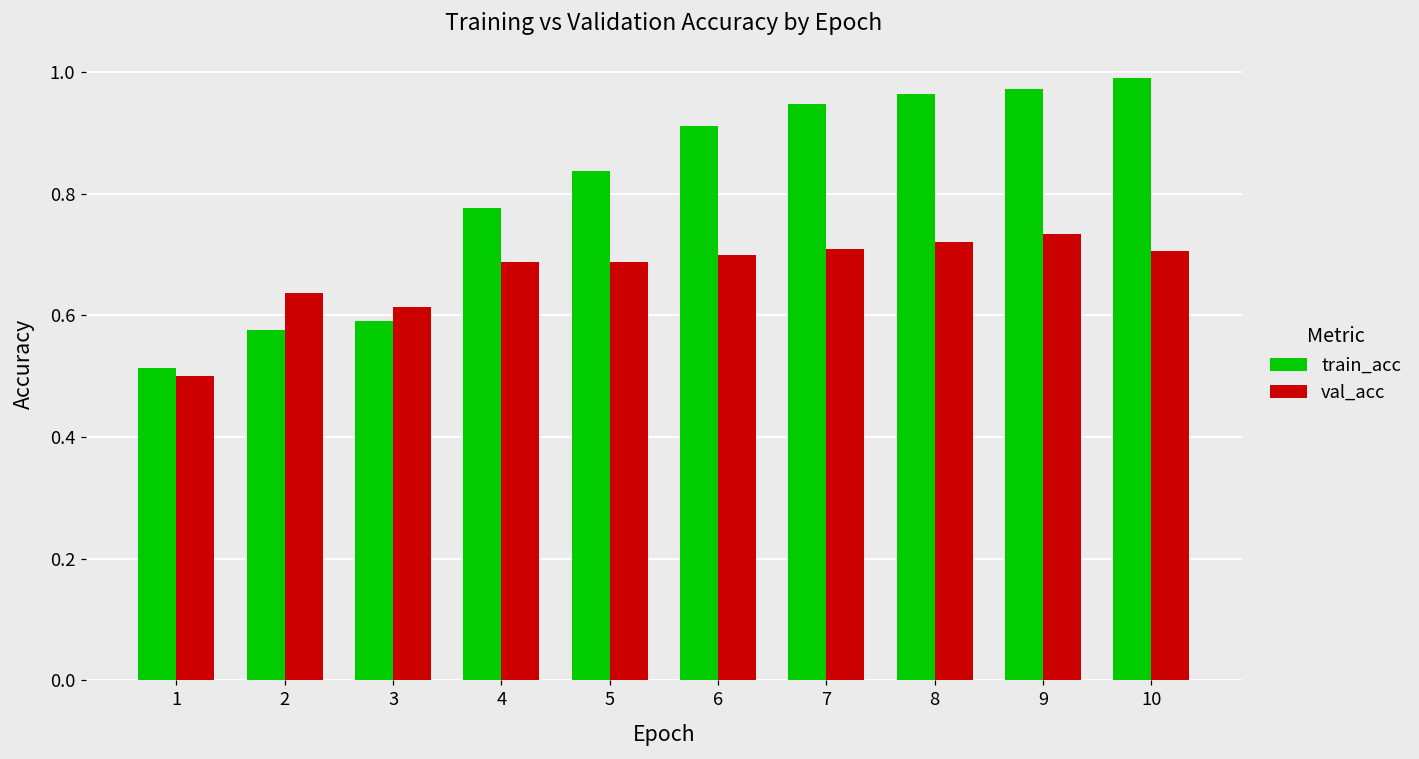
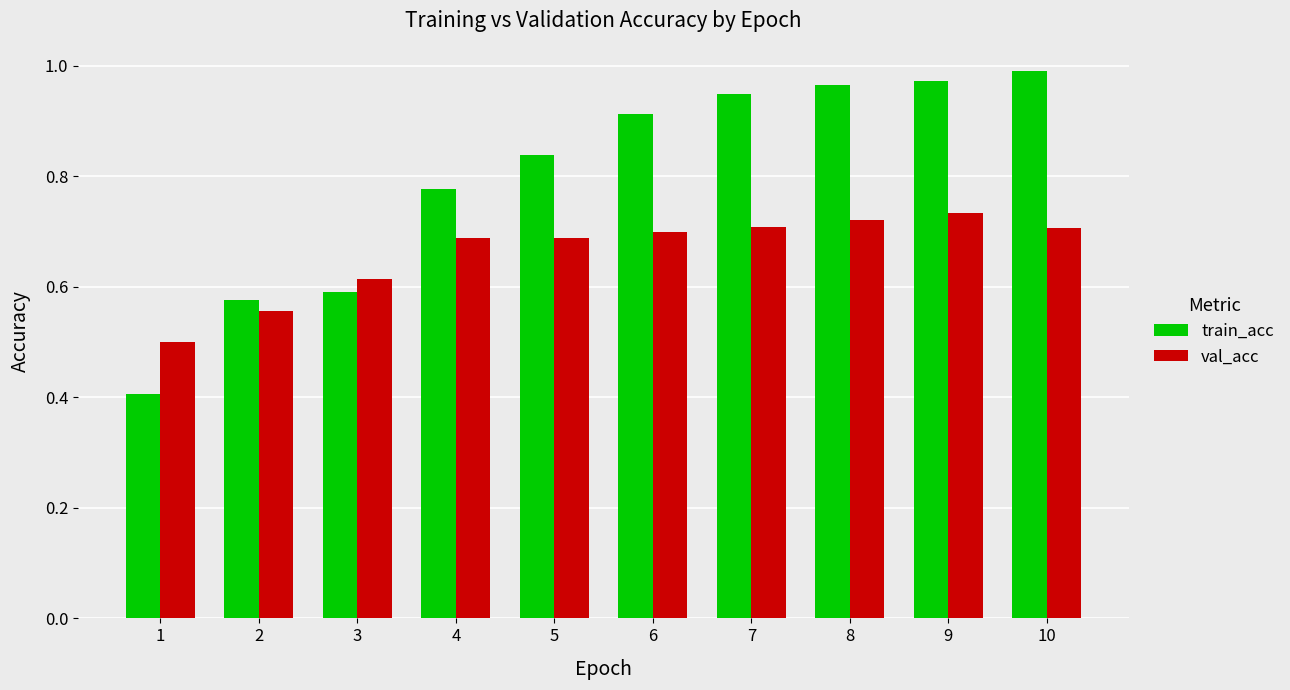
train_acc, 1: 0.51 -> 0.41
val_acc, 2: 0.64 -> 0.56
